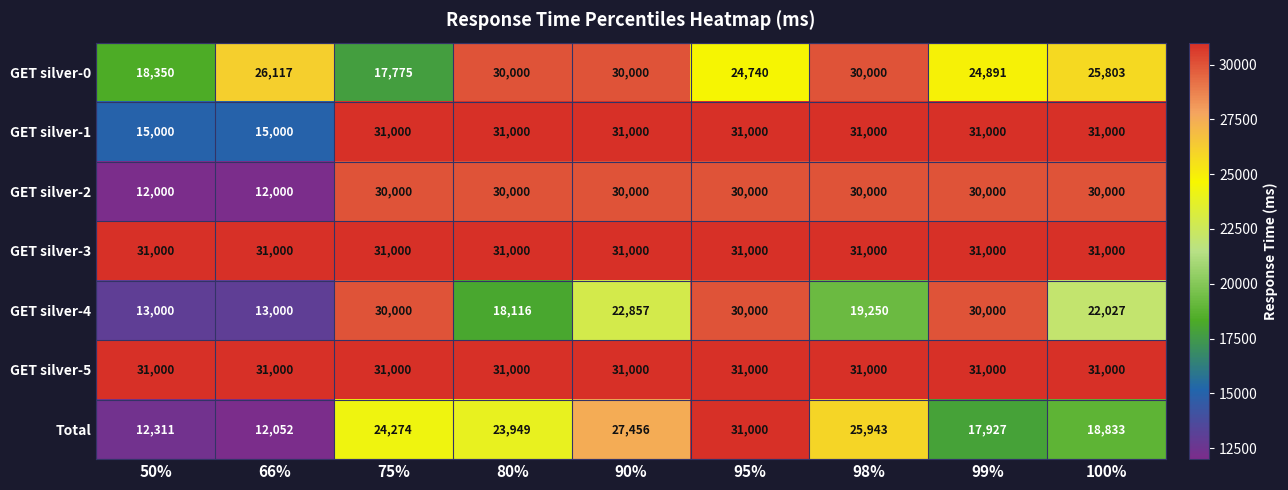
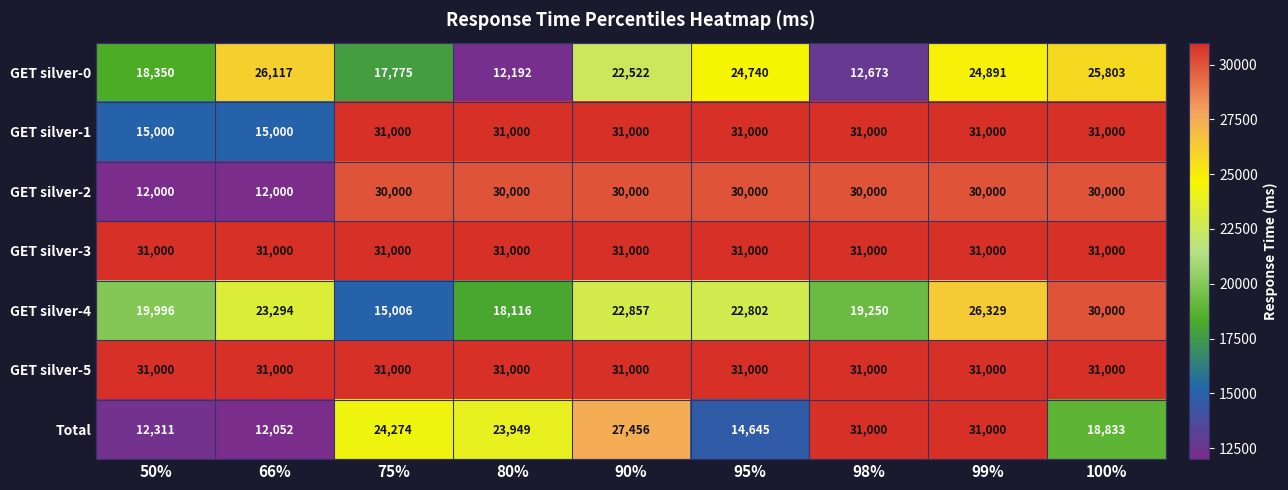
GET silver-0, 80%: 30,000 -> 12,192
GET silver-0, 90%: 30,000 -> 22,522
GET silver-0, 98%: 30,000 -> 12,673
GET silver-4, 50%: 13,000 -> 19,996
GET silver-4, 66%: 13,000 -> 23,294
GET silver-4, 75%: 30,000 -> 15,006
GET silver-4, 95%: 30,000 -> 22,802
GET silver-4, 99%: 30,000 -> 26,329
GET silver-4, 100%: 22,027 -> 30,000
Total, 95%: 31,000 -> 14,645
Total, 98%: 25,943 -> 31,000
Total, 99%: 17,927 -> 31,000
